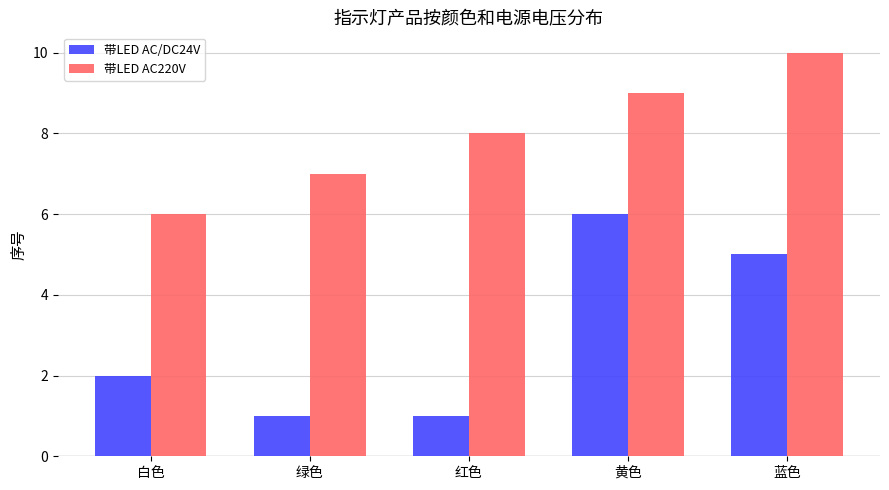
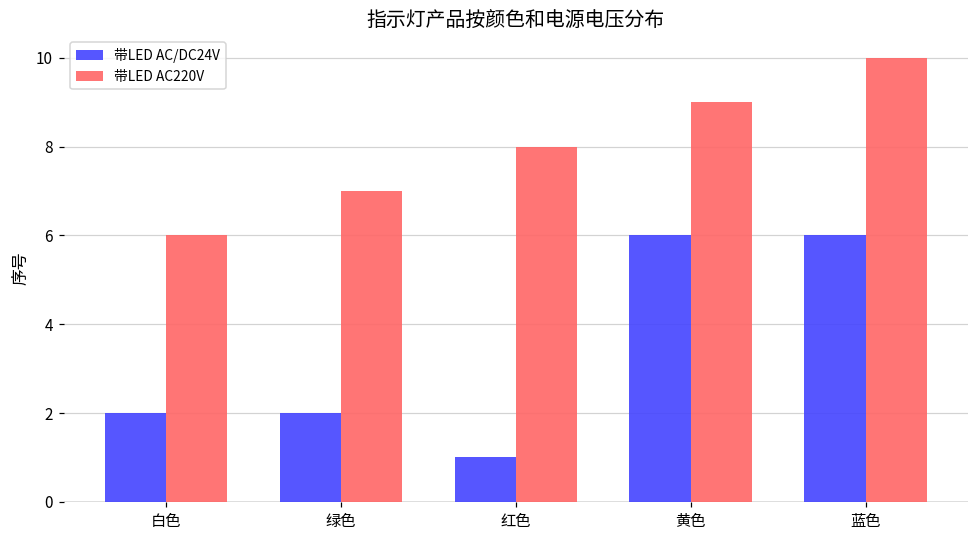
带LED AC/DC24V, 绿色: 1 -> 2
带LED AC/DC24V, 蓝色: 5 -> 6
